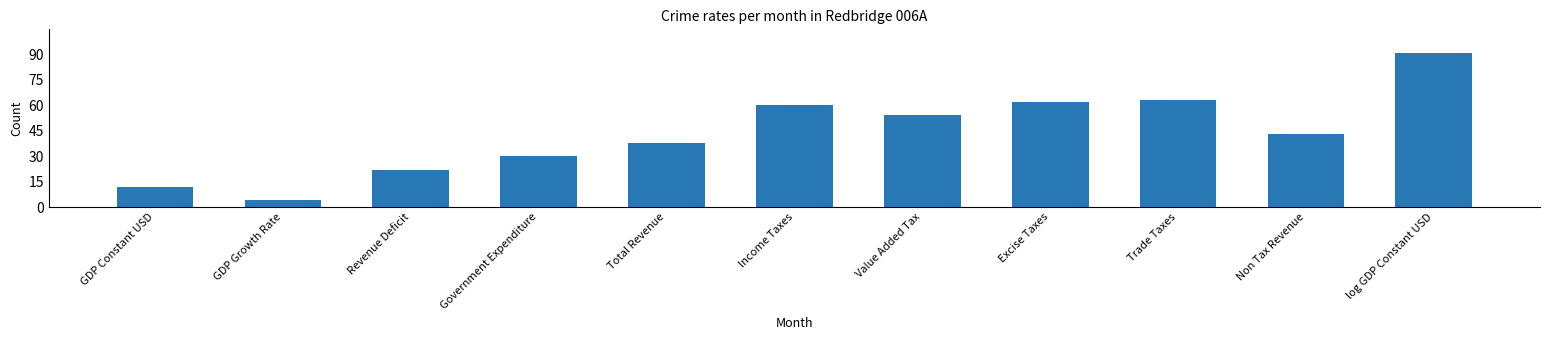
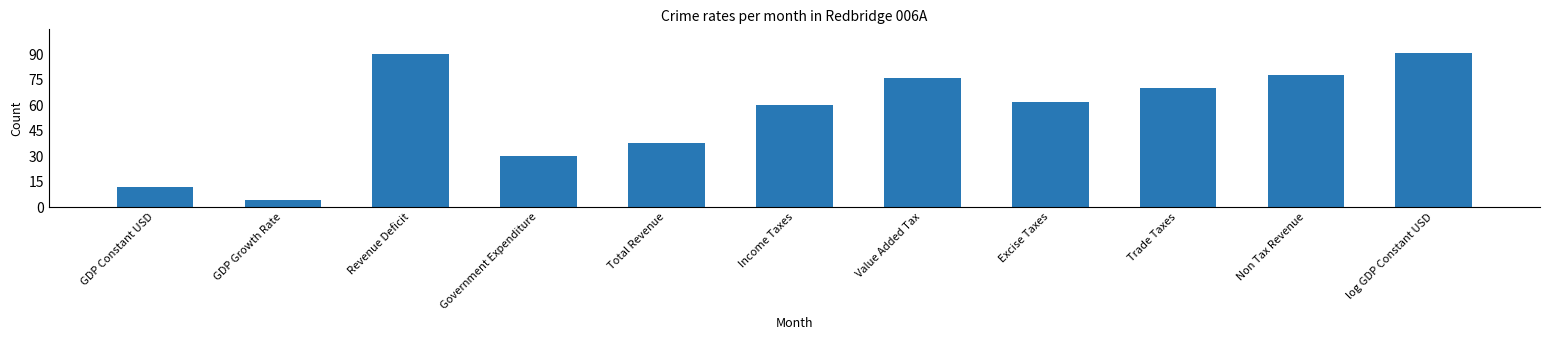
Revenue Deficit: 22 -> 90
Value Added Tax: 54 -> 76
Trade Taxes: 63 -> 70
Non Tax Revenue: 43 -> 78
